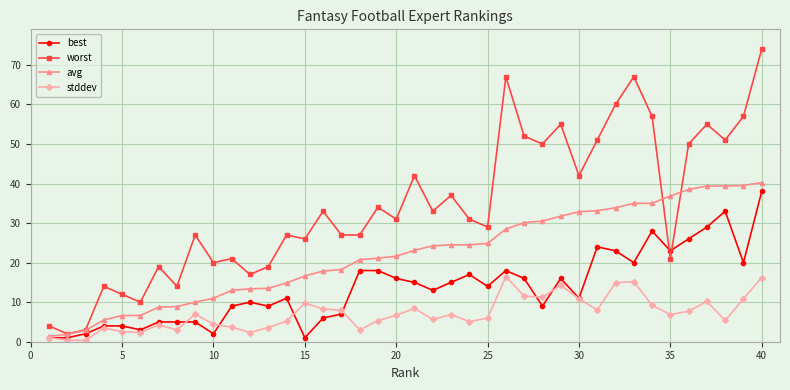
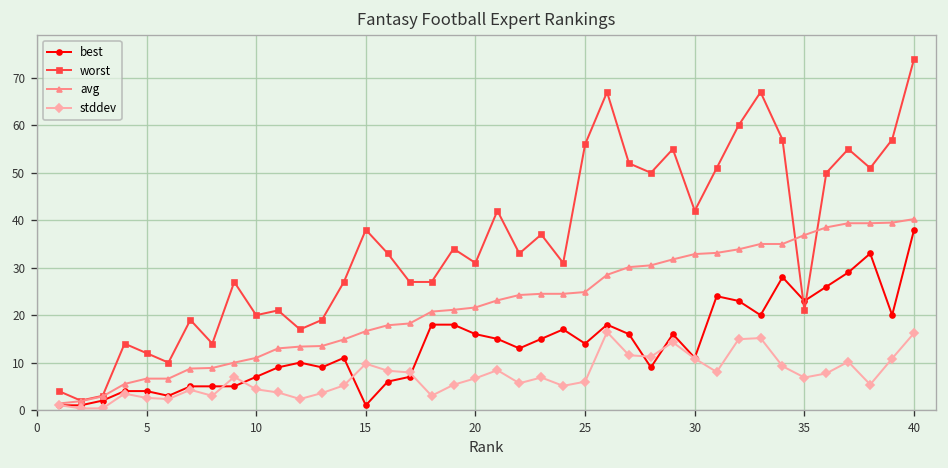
best, 10: 2 -> 7
worst, 15: 26 -> 38
worst, 25: 29 -> 56
